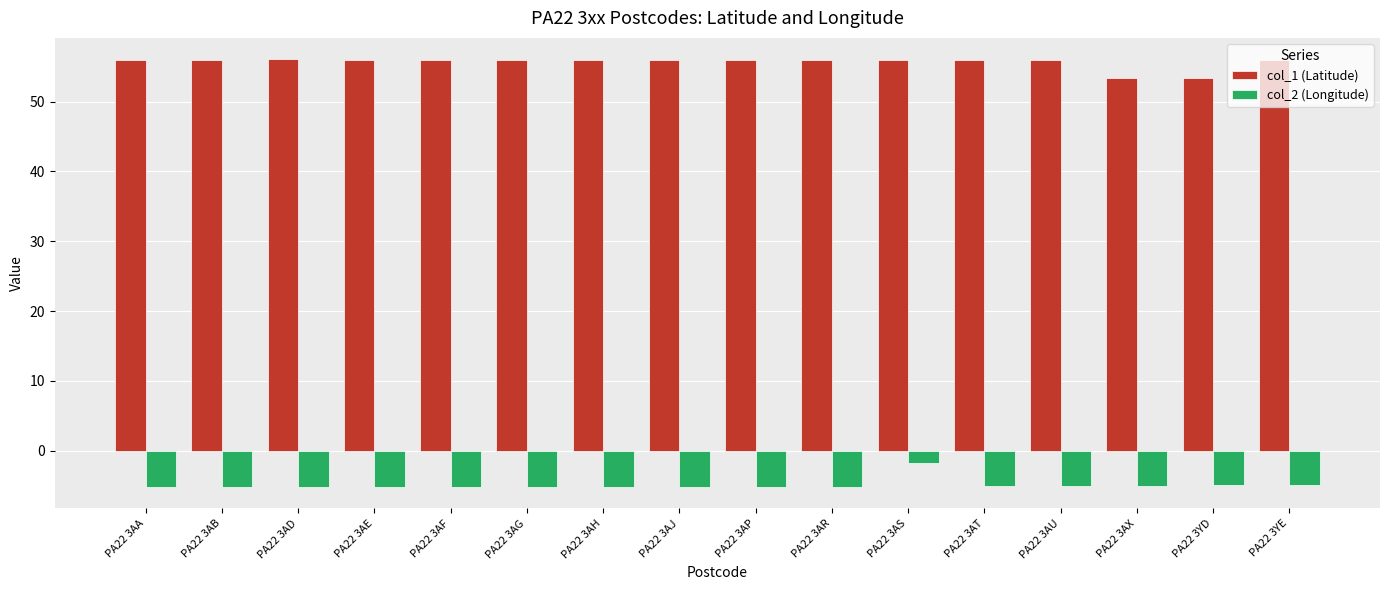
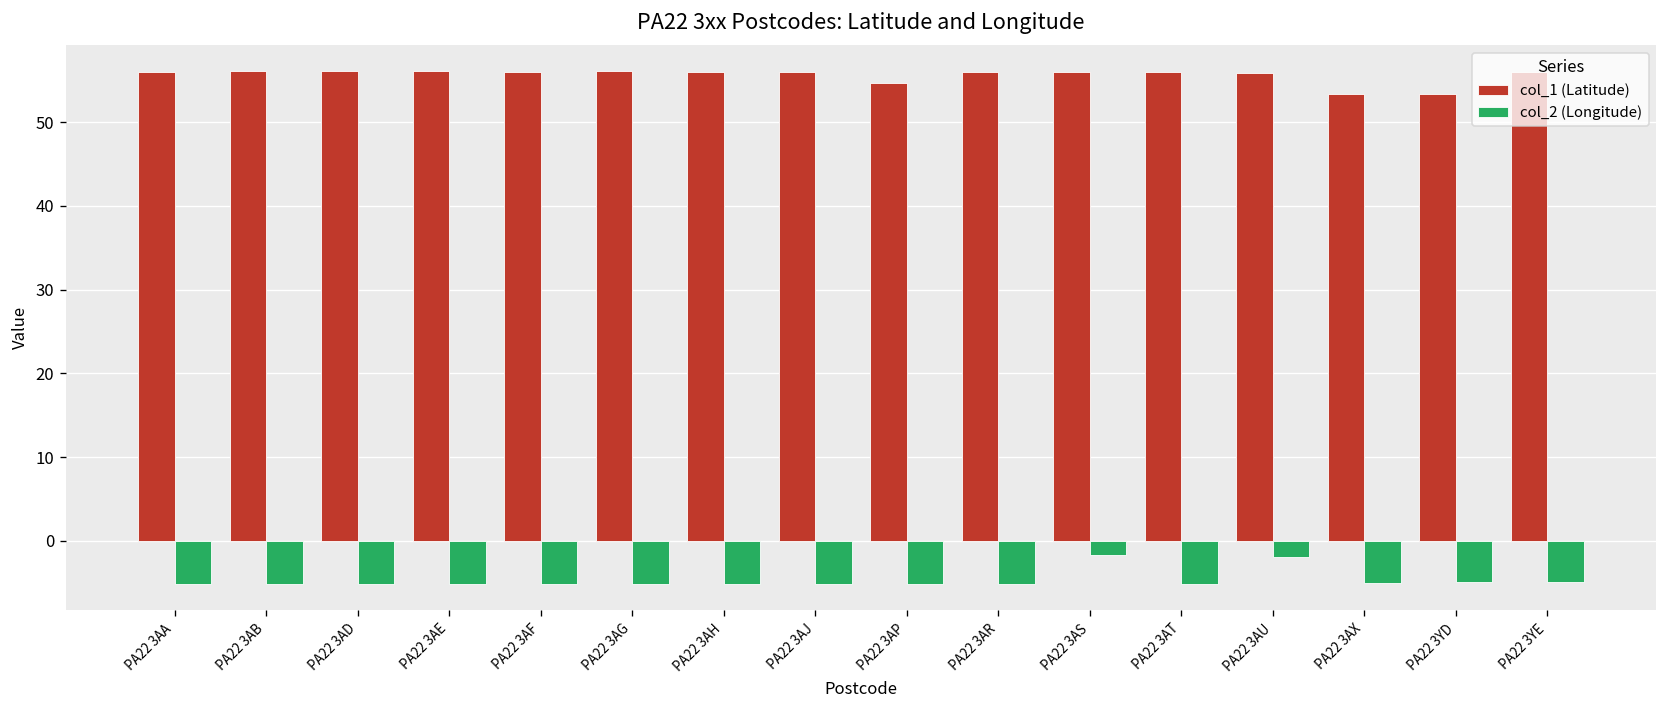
col_1 (Latitude), PA22 3AP: 56 -> 55
col_2 (Longitude), PA22 3AU: -5 -> -2
